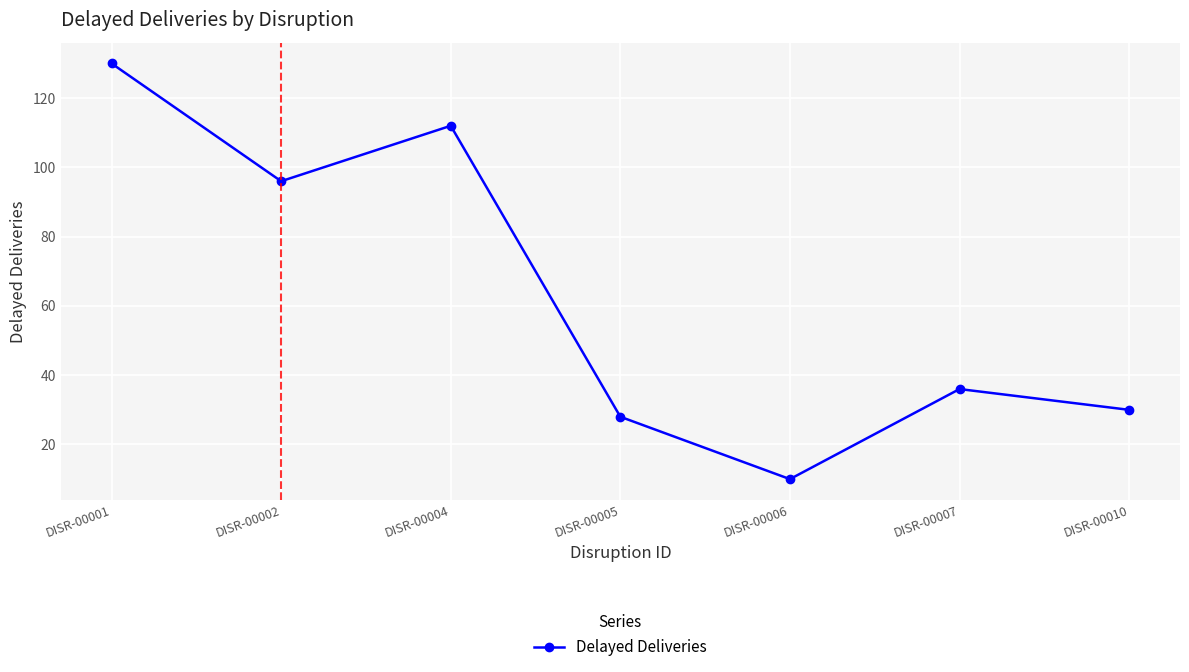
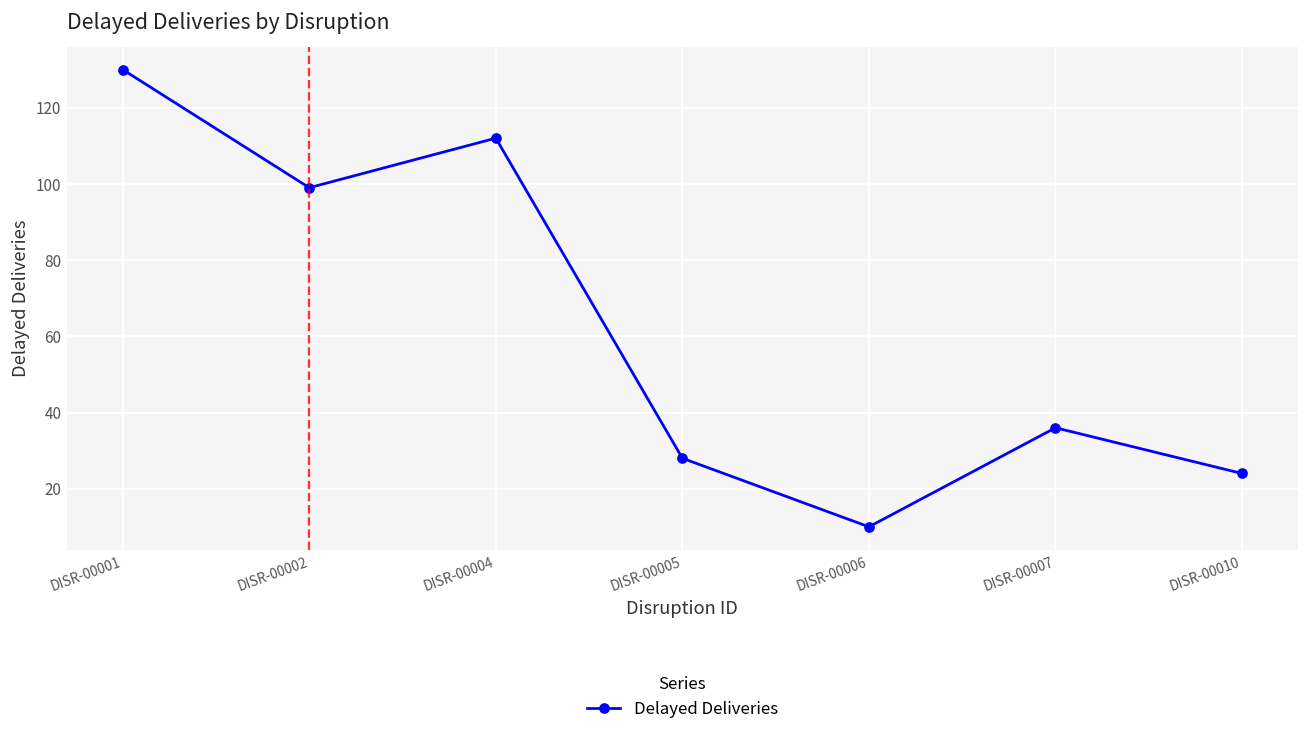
DISR-00002: 96 -> 99
DISR-00010: 30 -> 24
